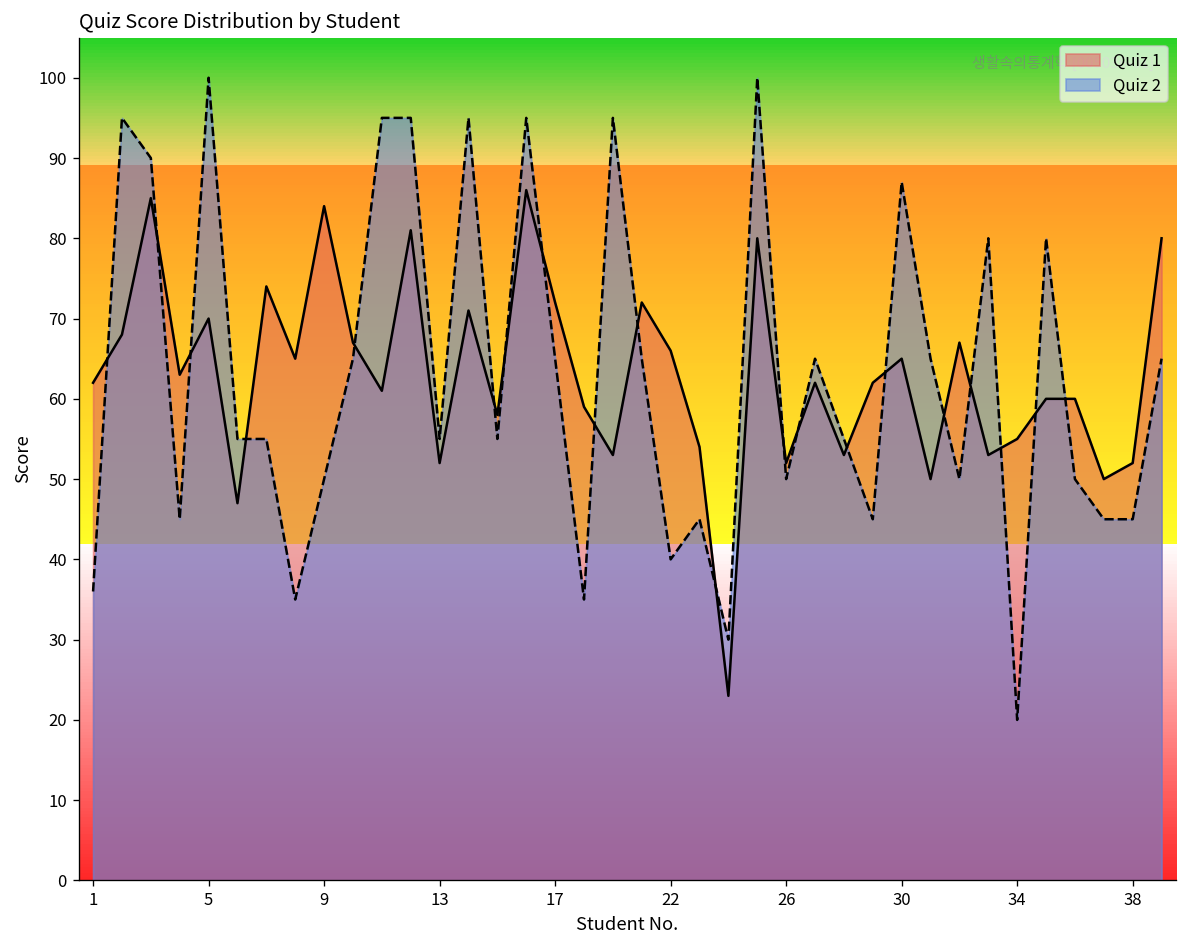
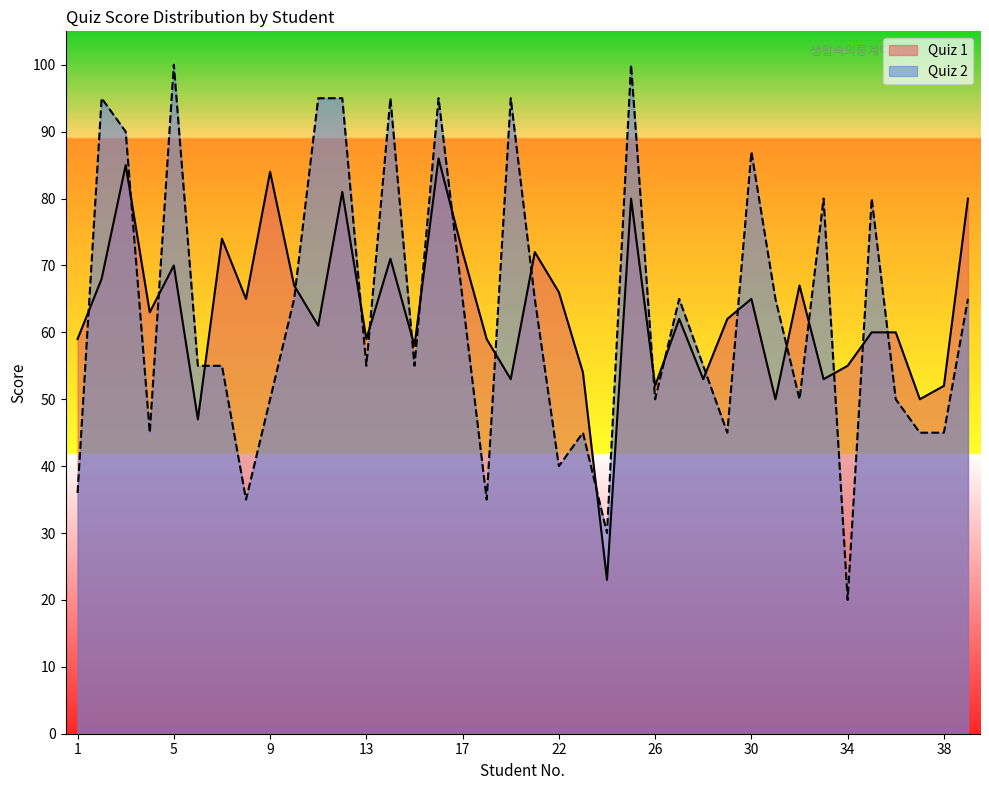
Quiz 1, 1: 62 -> 59
Quiz 1, 13: 52 -> 59
